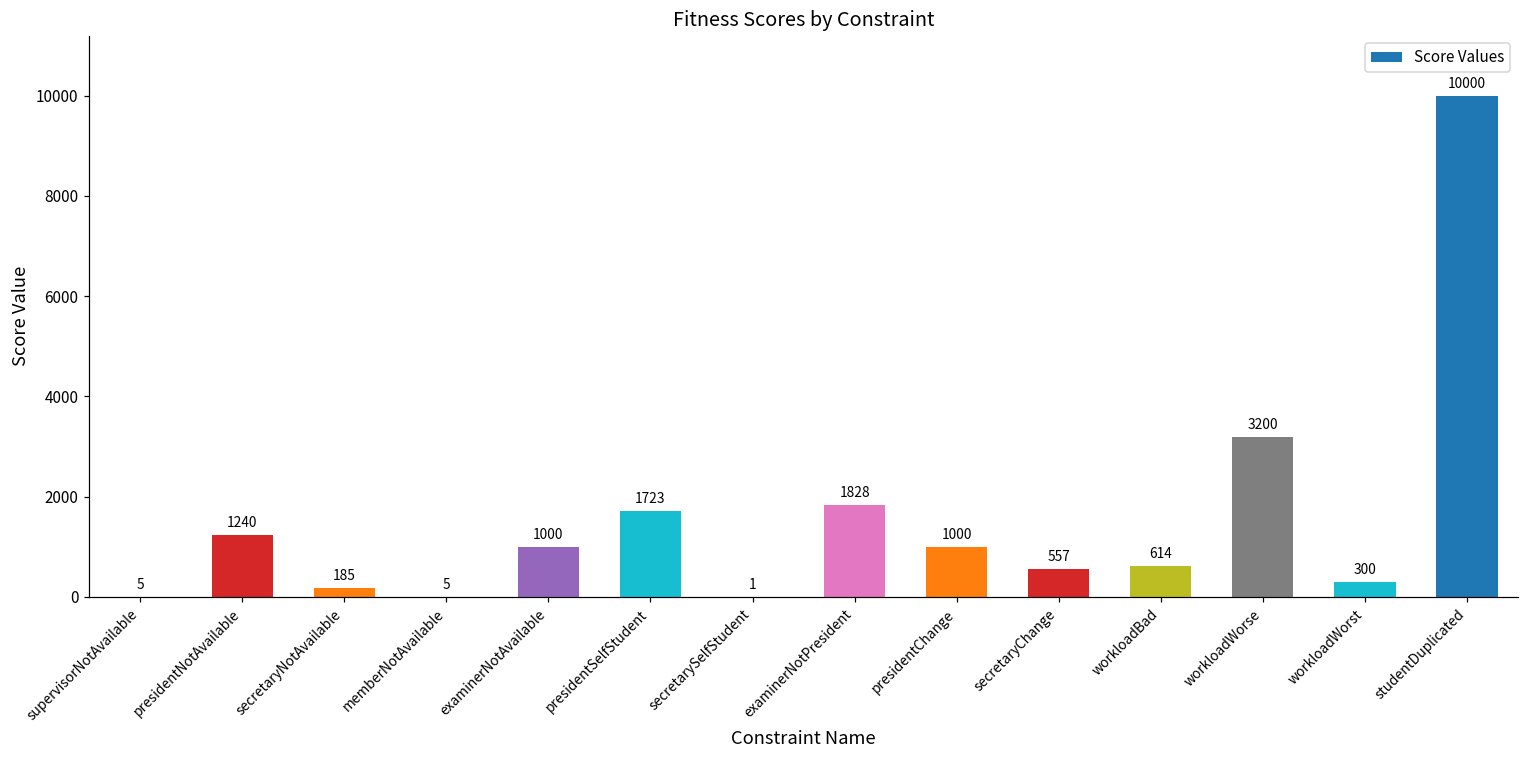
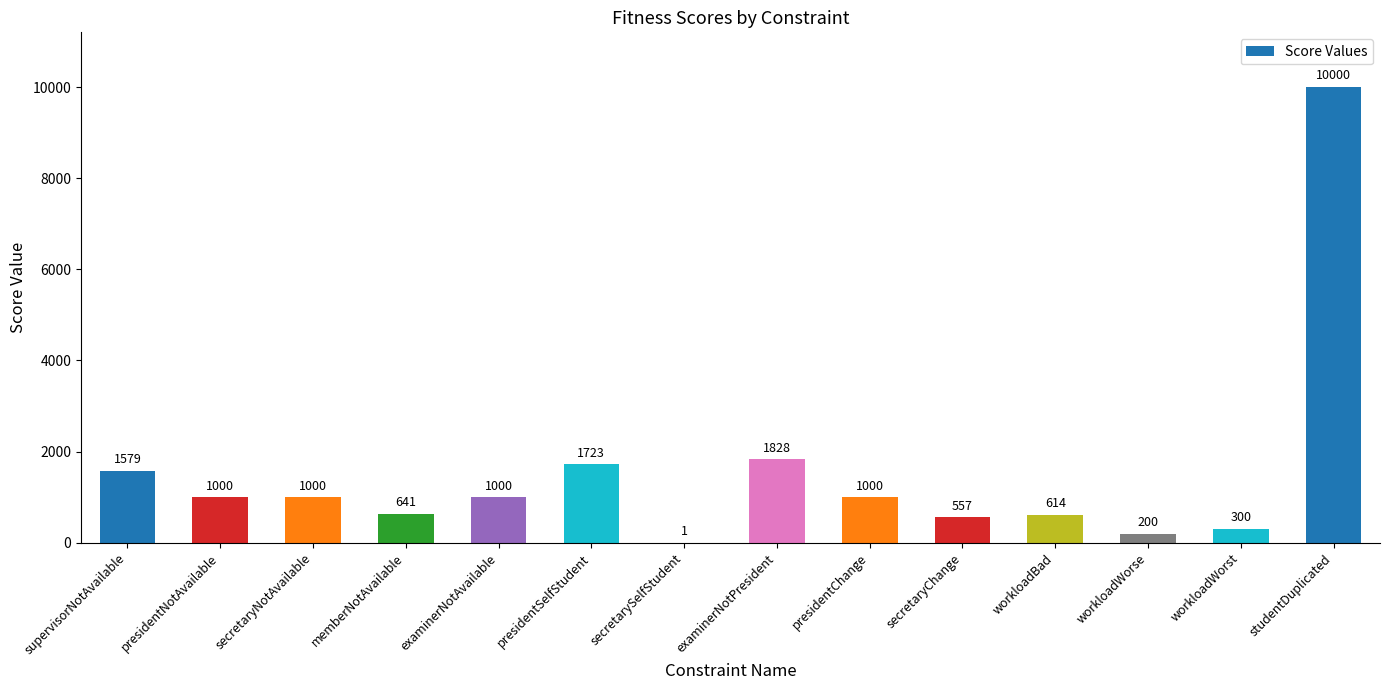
supervisorNotAvailable: 5 -> 1579
presidentNotAvailable: 1240 -> 1000
secretaryNotAvailable: 185 -> 1000
memberNotAvailable: 5 -> 641
workloadWorse: 3200 -> 200
